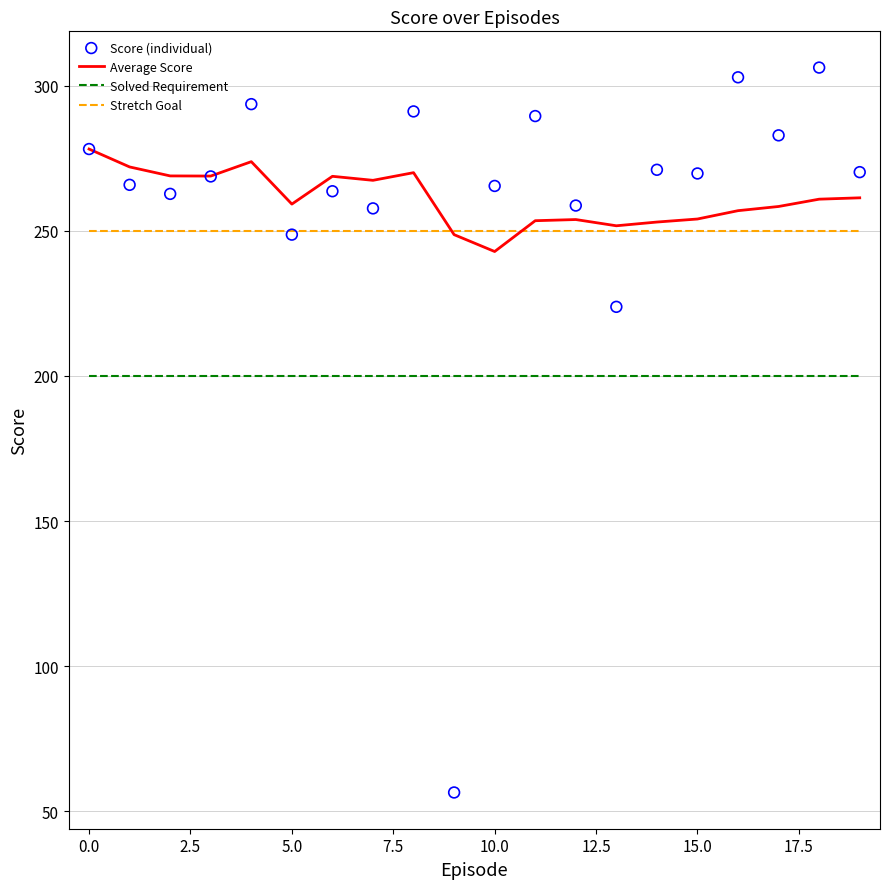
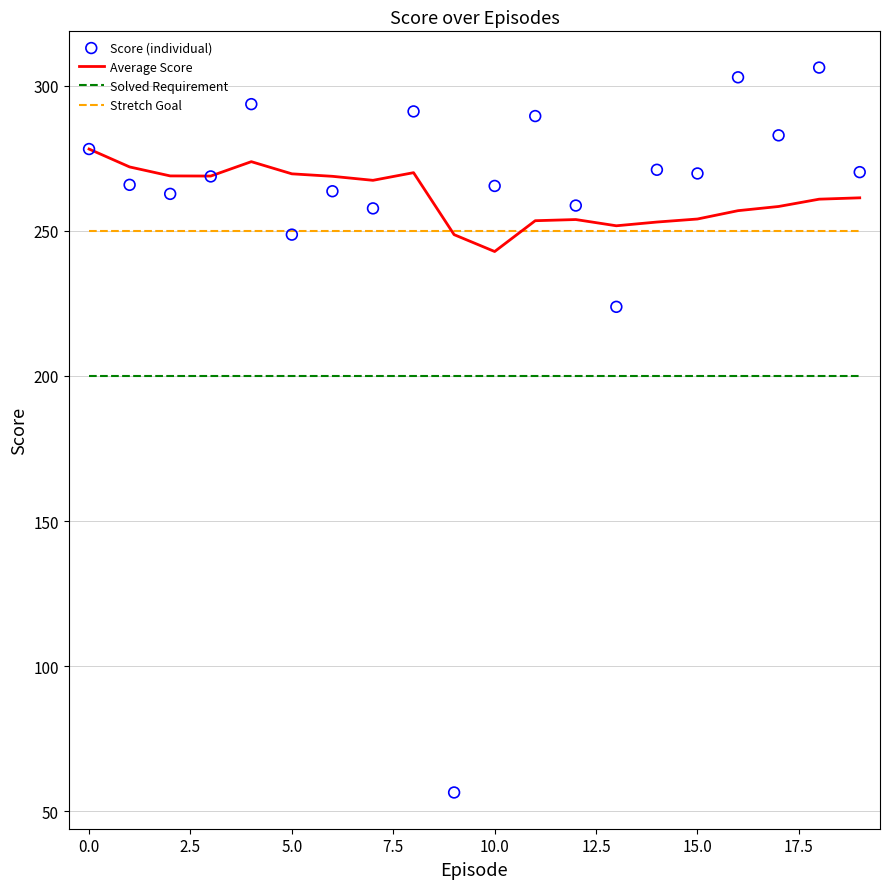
Average Score, 5.0: 259 -> 270
